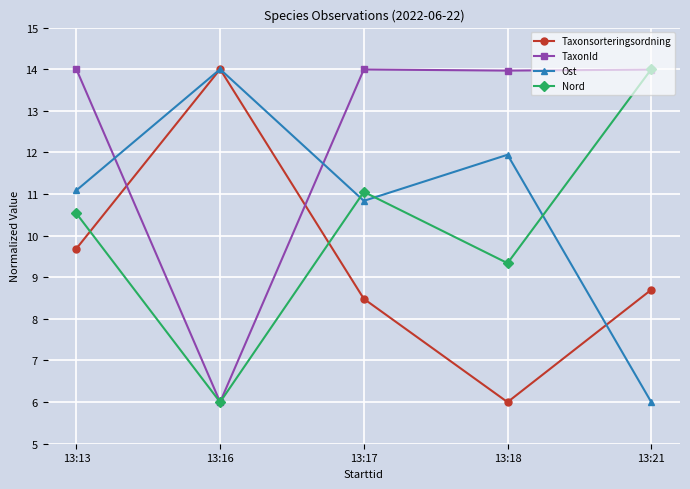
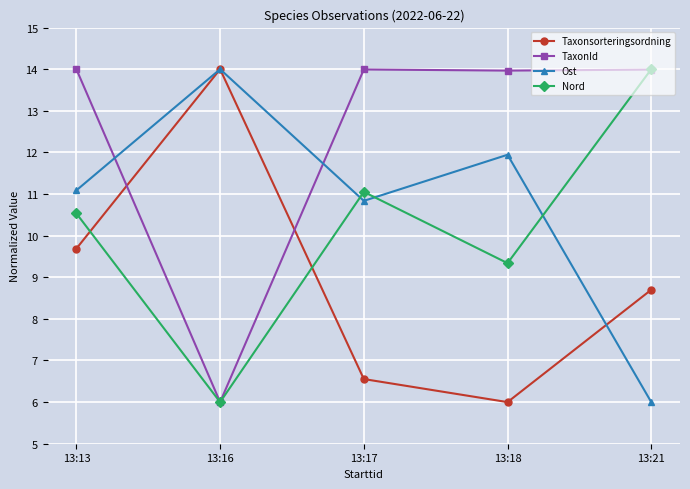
Taxonsorteringsordning, 13:17: 8.5 -> 6.6
